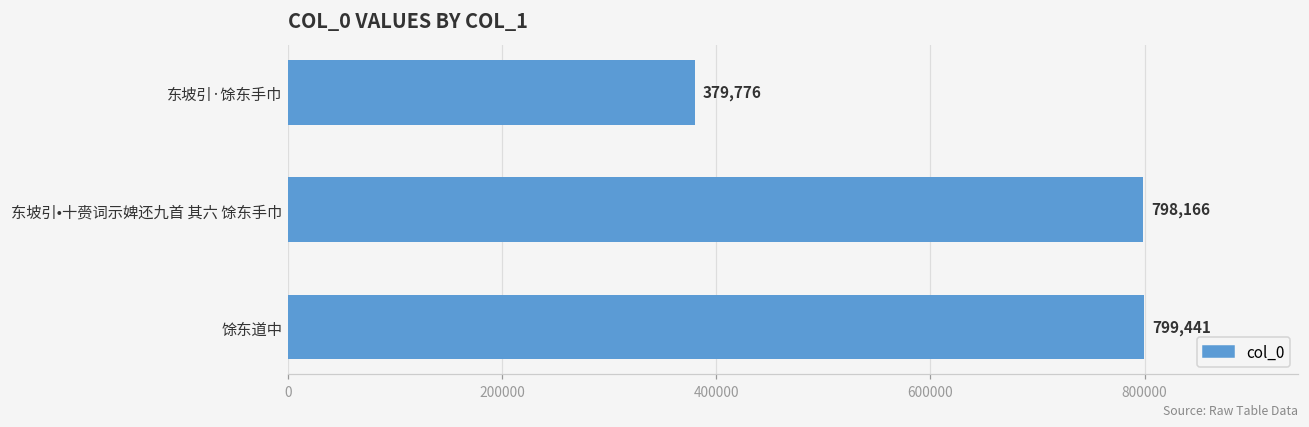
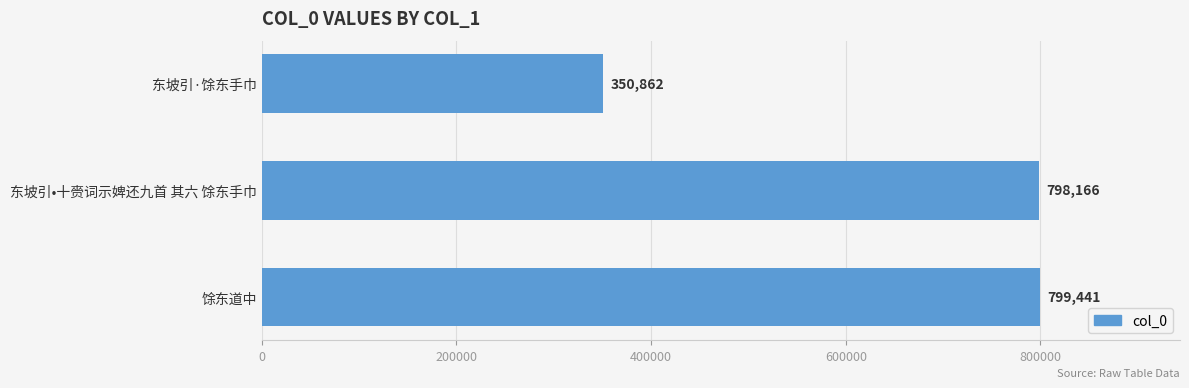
东坡引·馀东手巾: 379,776 -> 350,862
